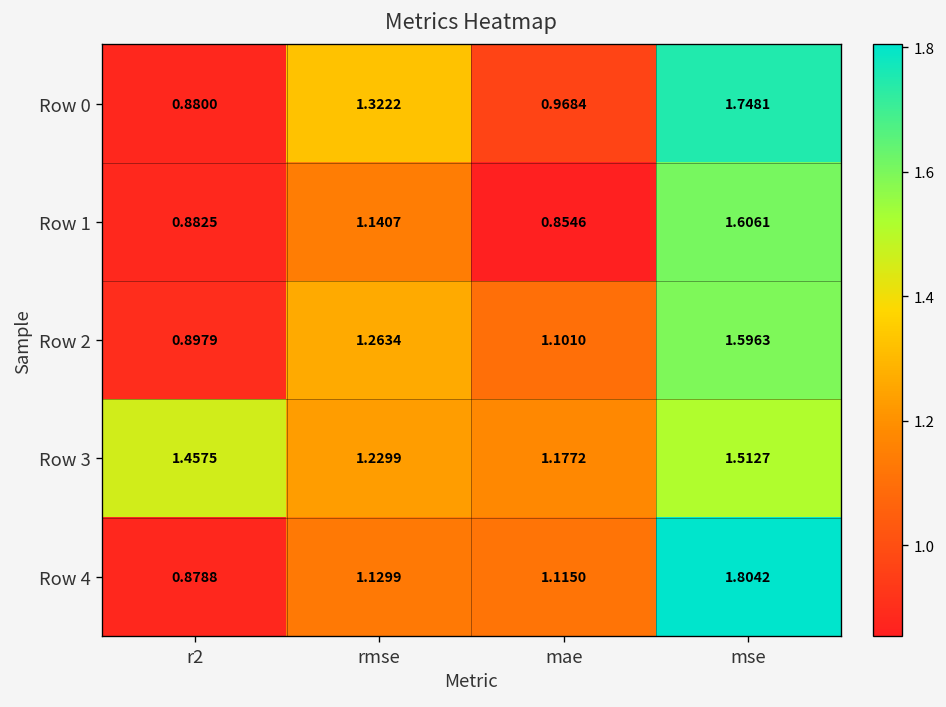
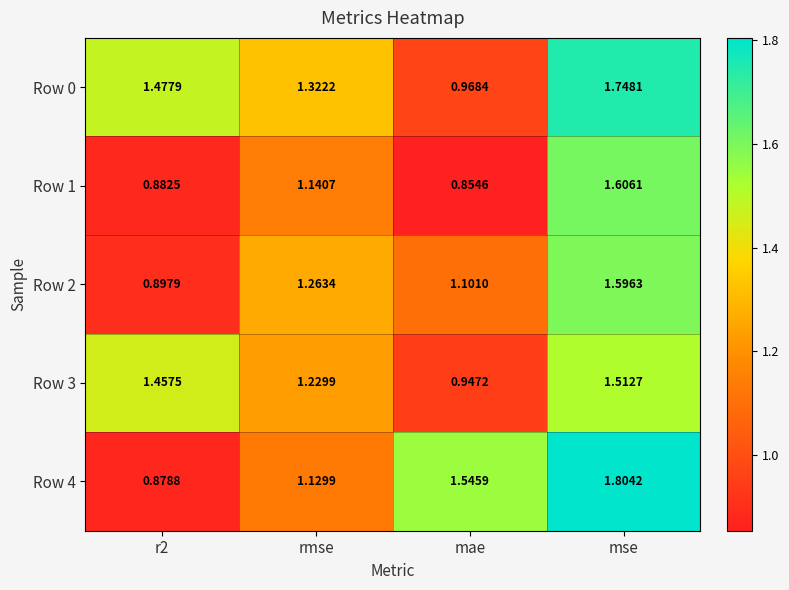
Row 0, r2: 0.8800 -> 1.4779
Row 3, mae: 1.1772 -> 0.9472
Row 4, mae: 1.1150 -> 1.5459
